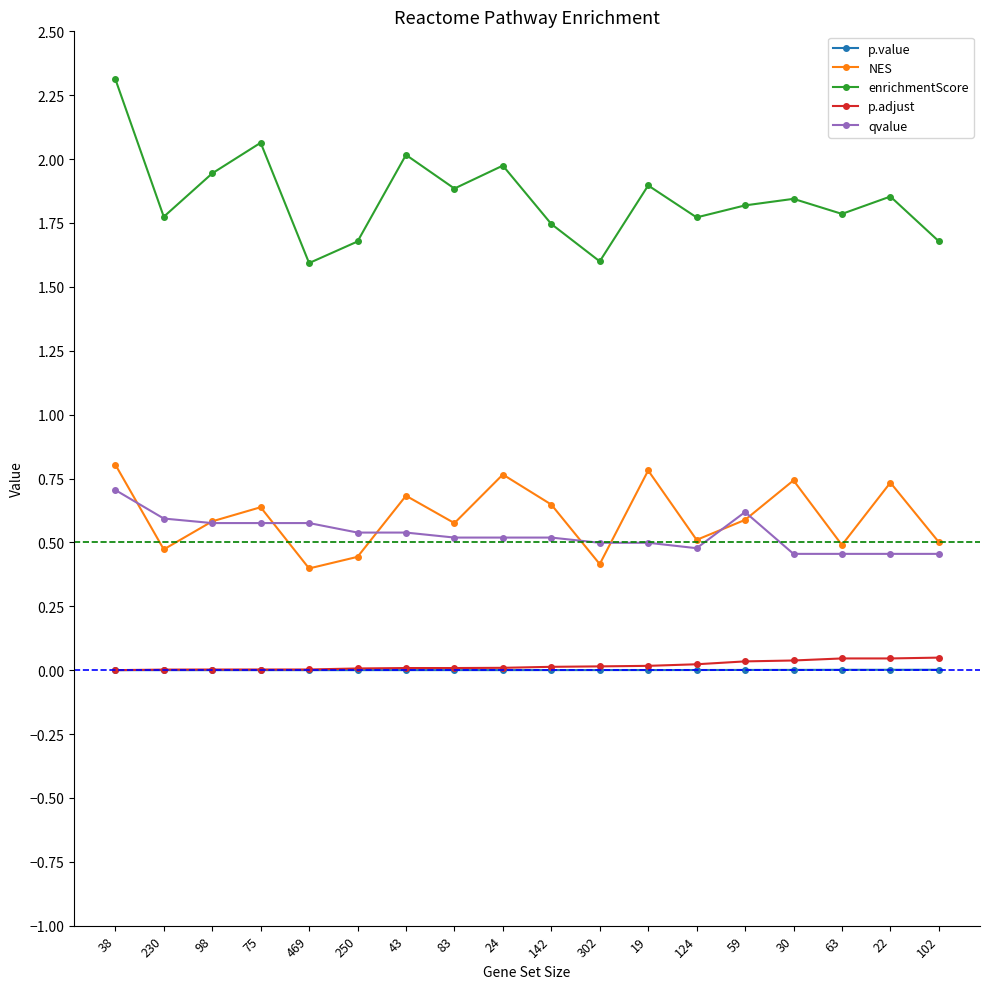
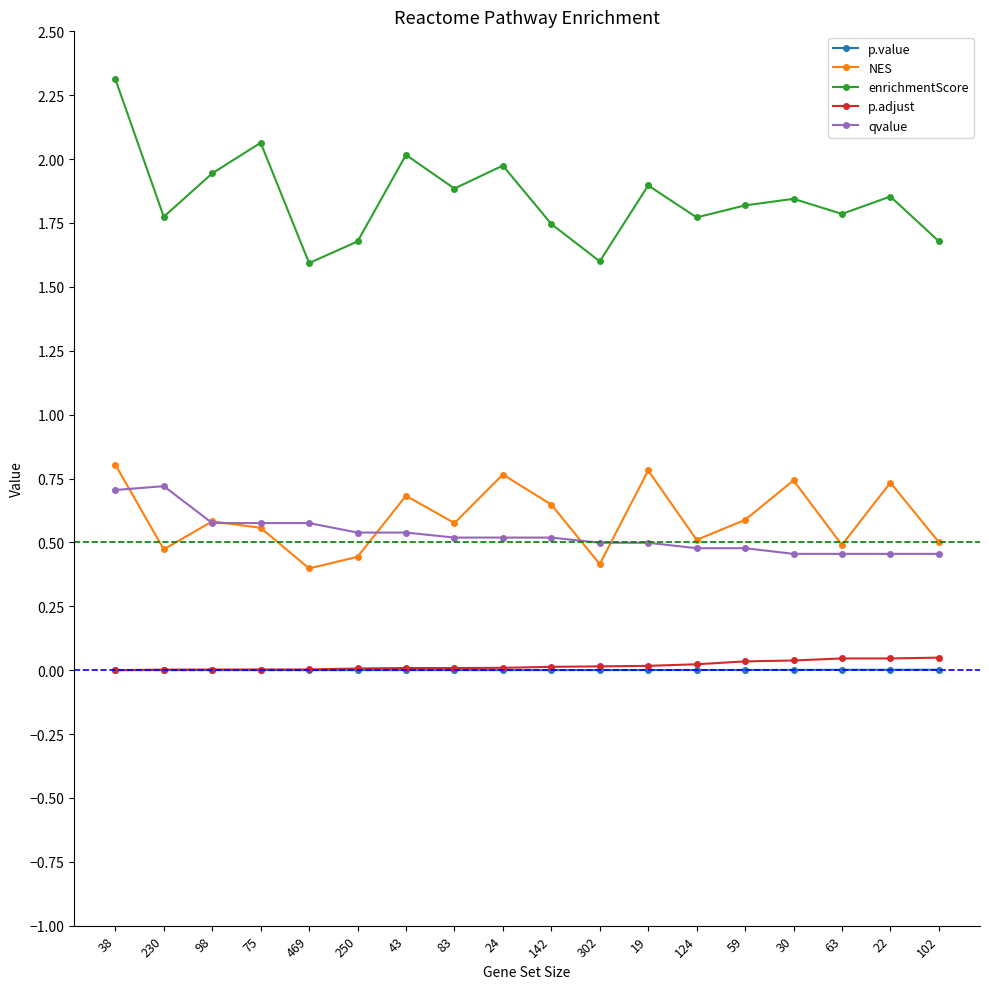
qvalue, 230: 0.59 -> 0.72
NES, 75: 0.64 -> 0.56
qvalue, 59: 0.62 -> 0.48
